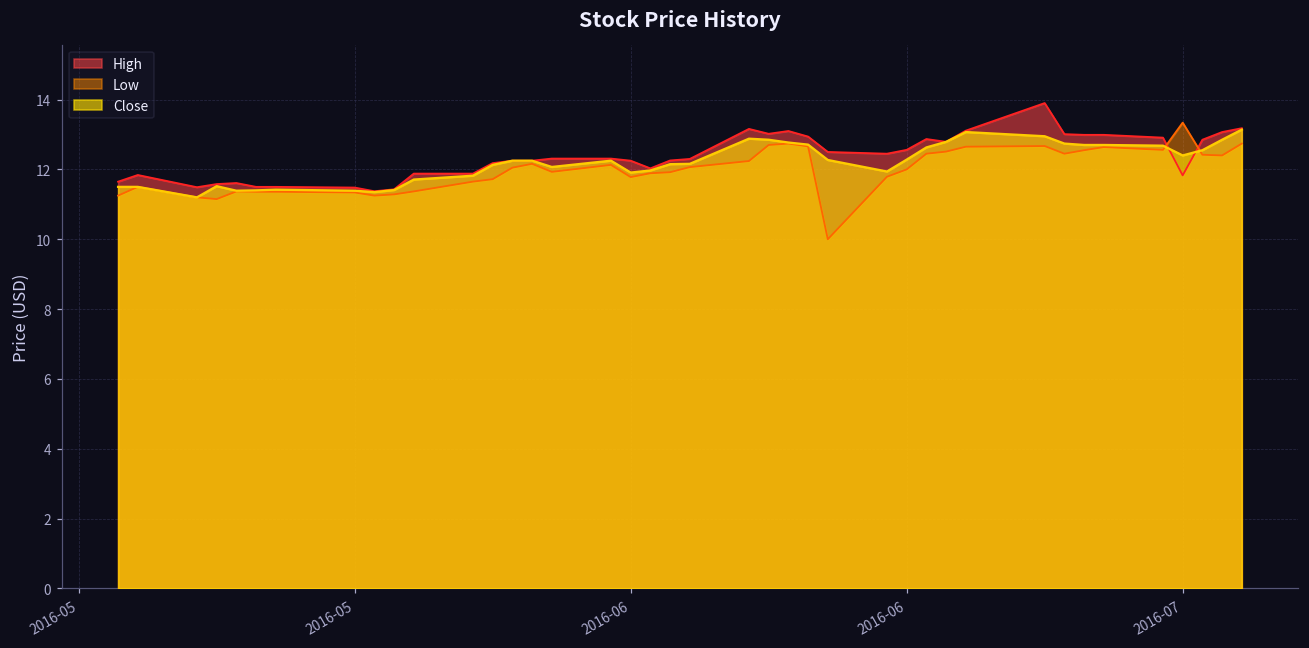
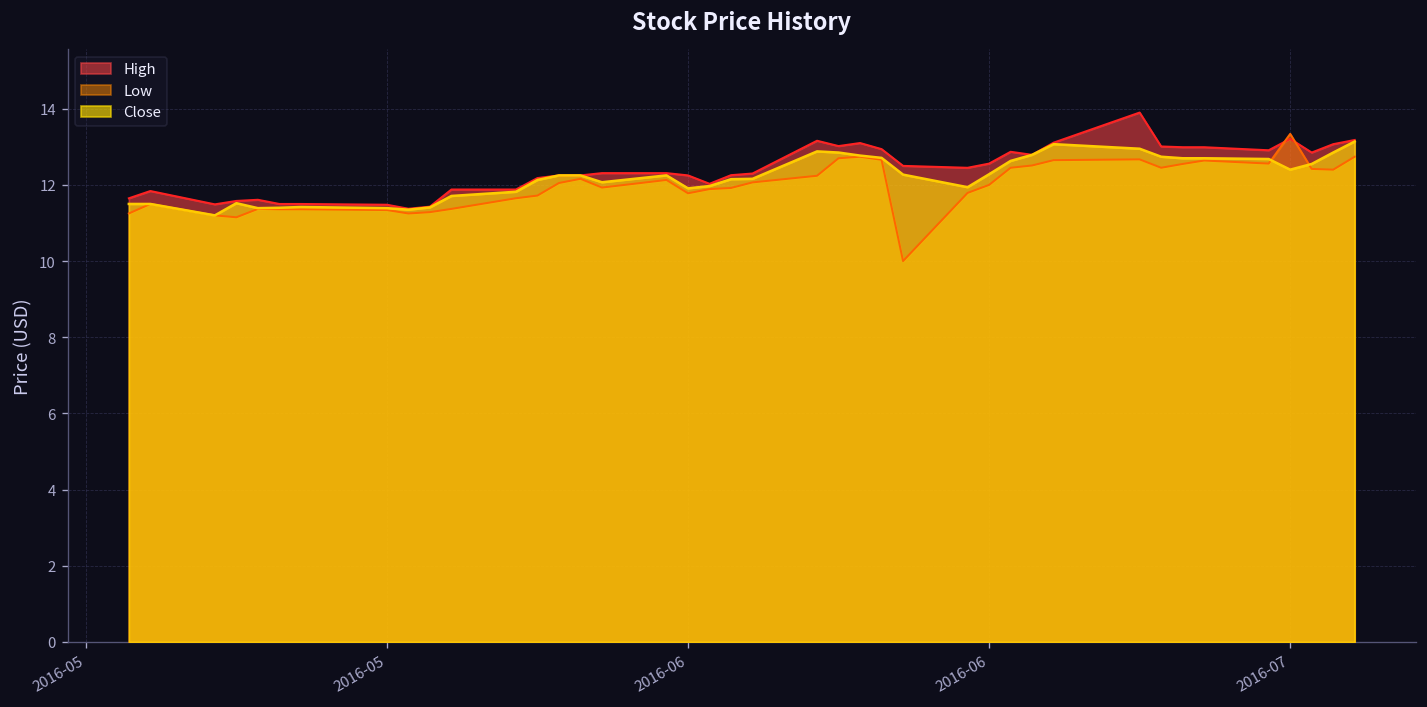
High, 2016-07: 11.8 -> 13.2
